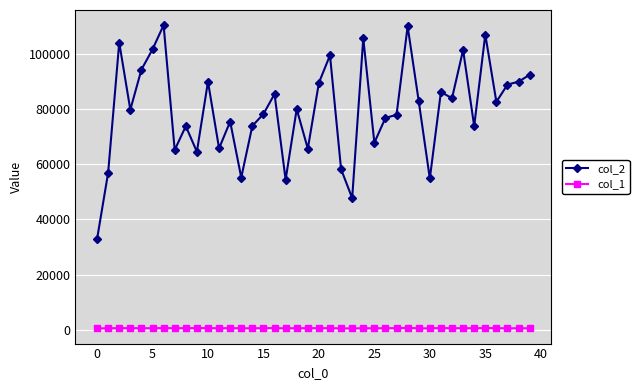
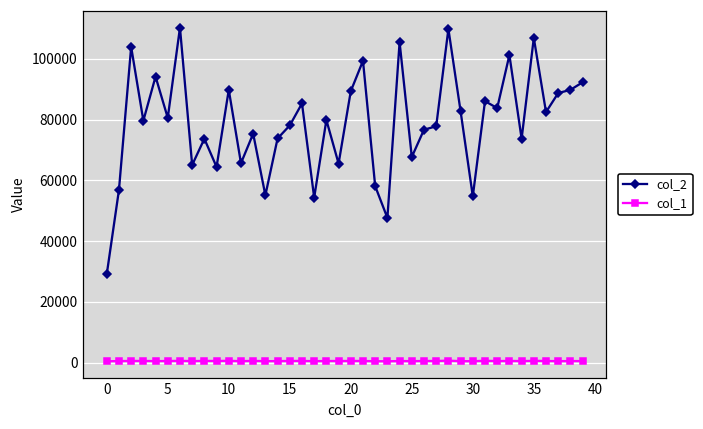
col_2, 0: 33000 -> 29000
col_2, 5: 102000 -> 81000
